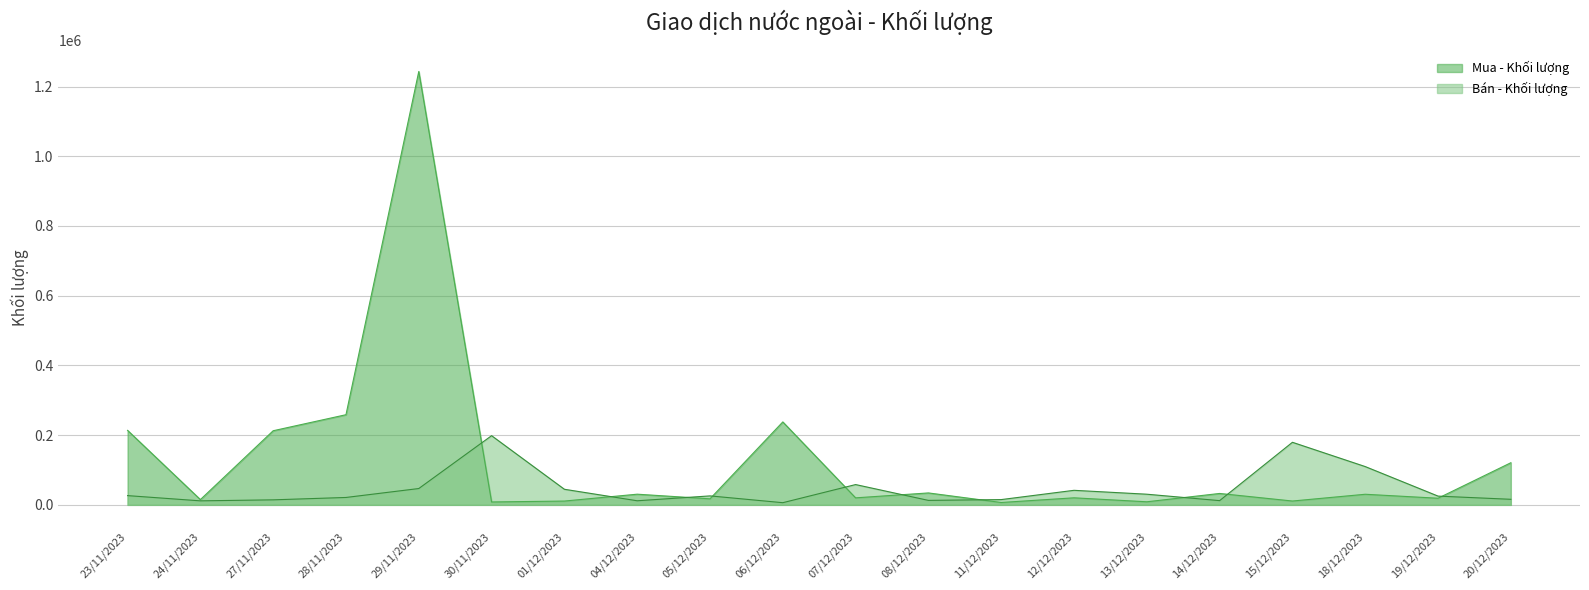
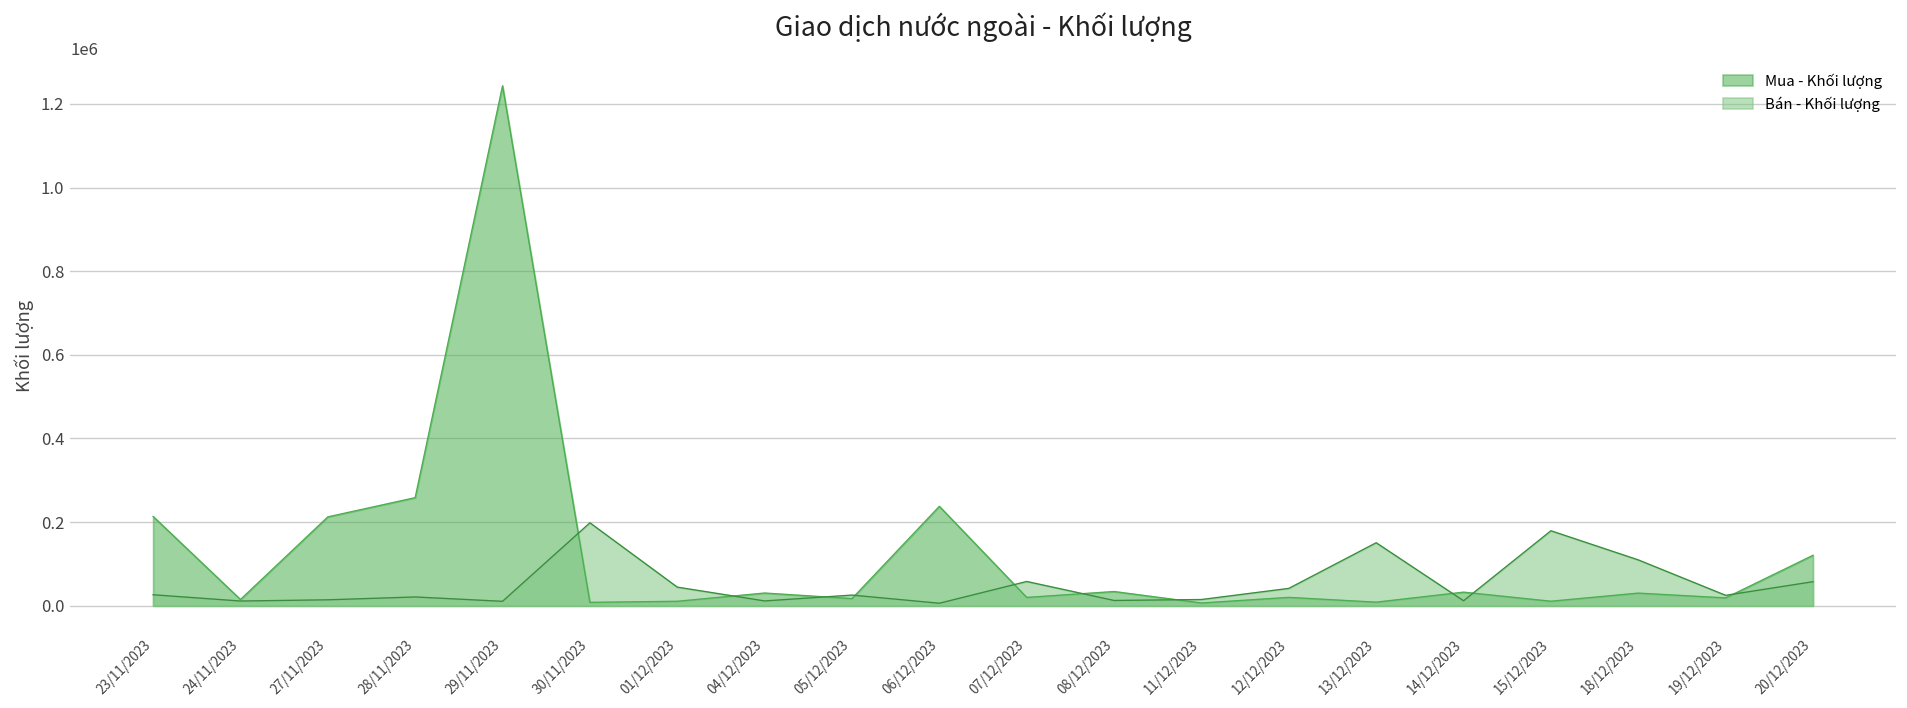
Bán - Khối lượng, 29/11/2023: 50000 -> 10000
Bán - Khối lượng, 13/12/2023: 30000 -> 150000
Bán - Khối lượng, 20/12/2023: 20000 -> 60000
